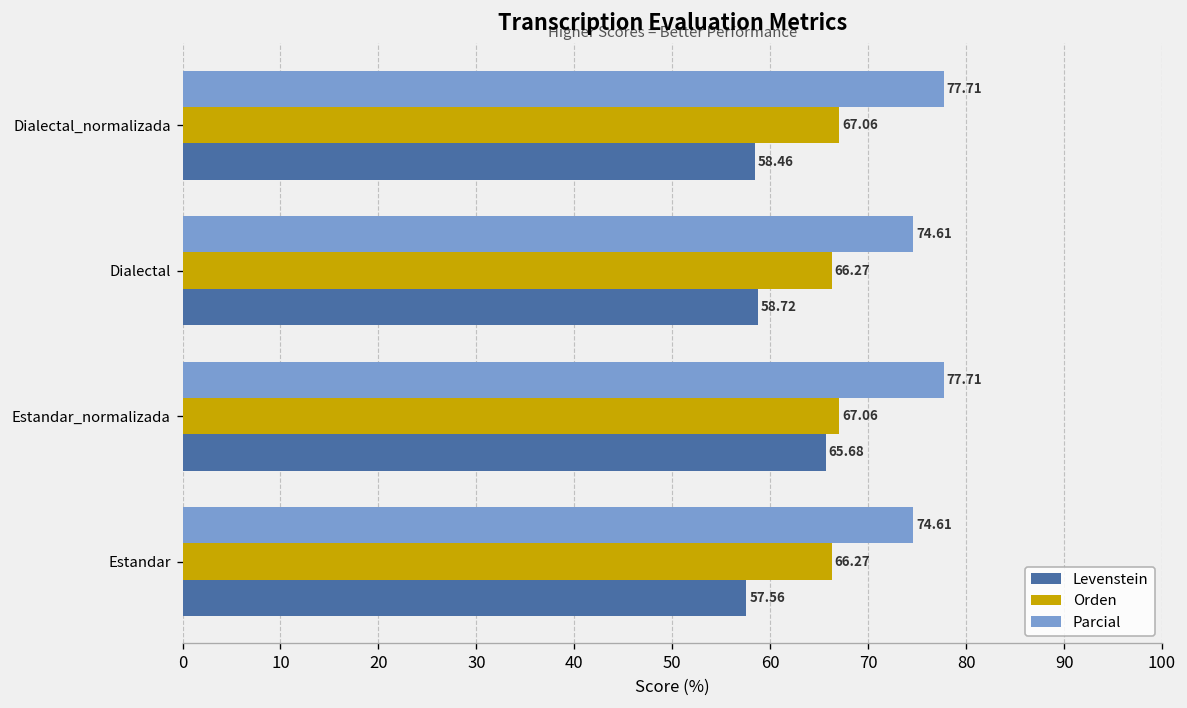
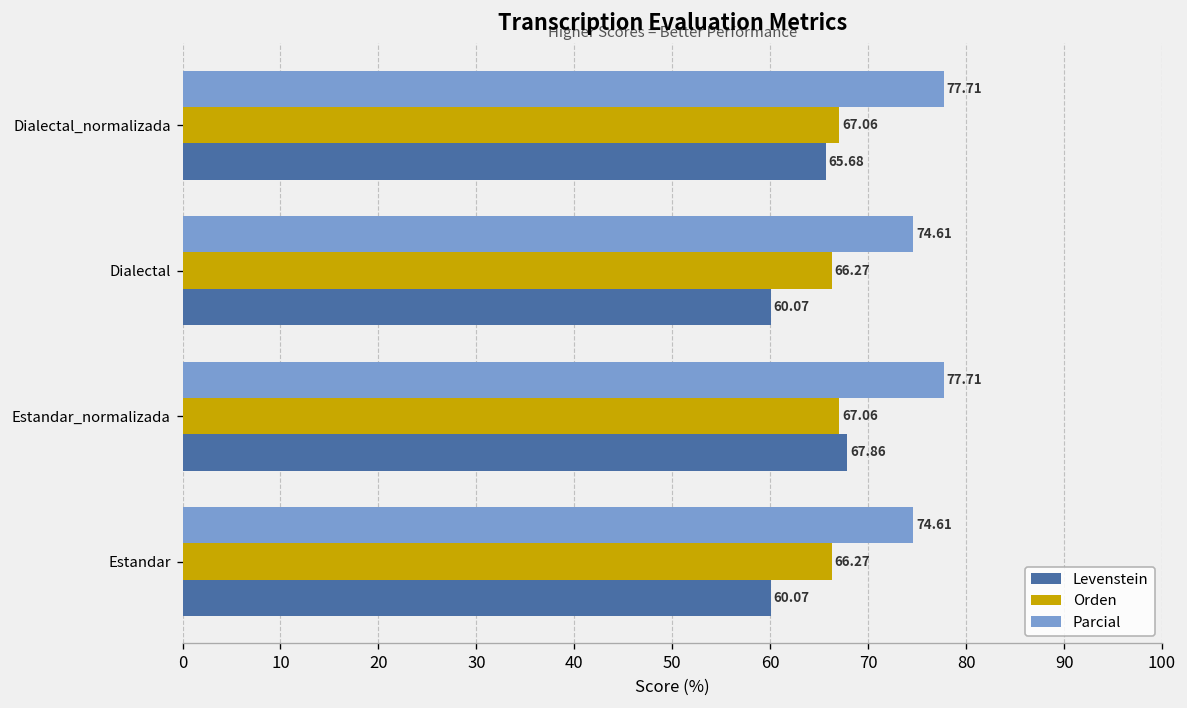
Levenstein, Dialectal_normalizada: 58.46 -> 65.68
Levenstein, Dialectal: 58.72 -> 60.07
Levenstein, Estandar_normalizada: 65.68 -> 67.86
Levenstein, Estandar: 57.56 -> 60.07
